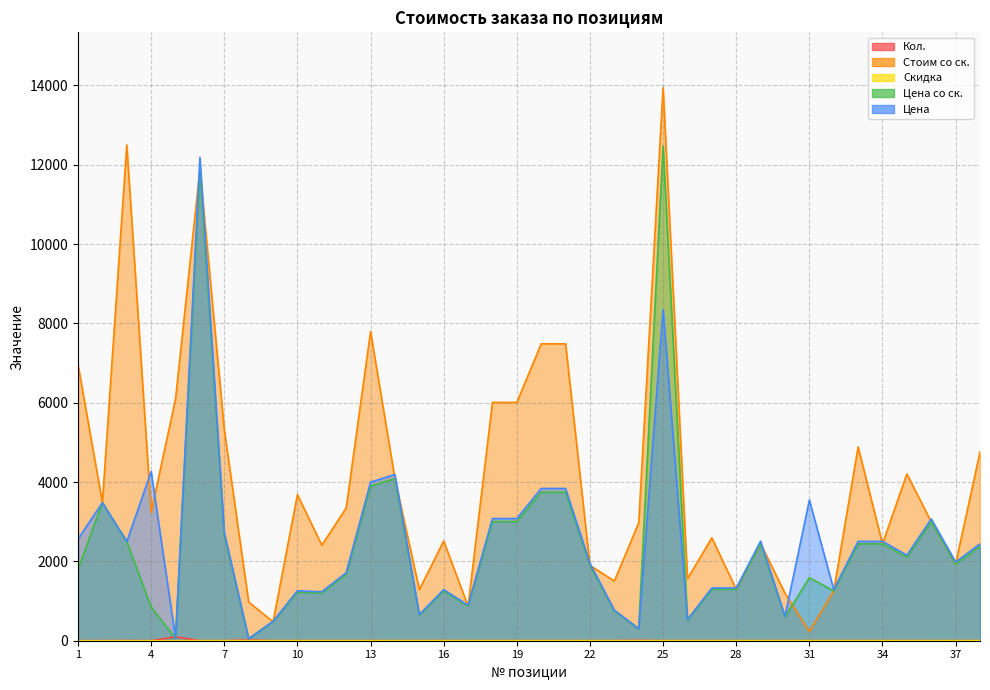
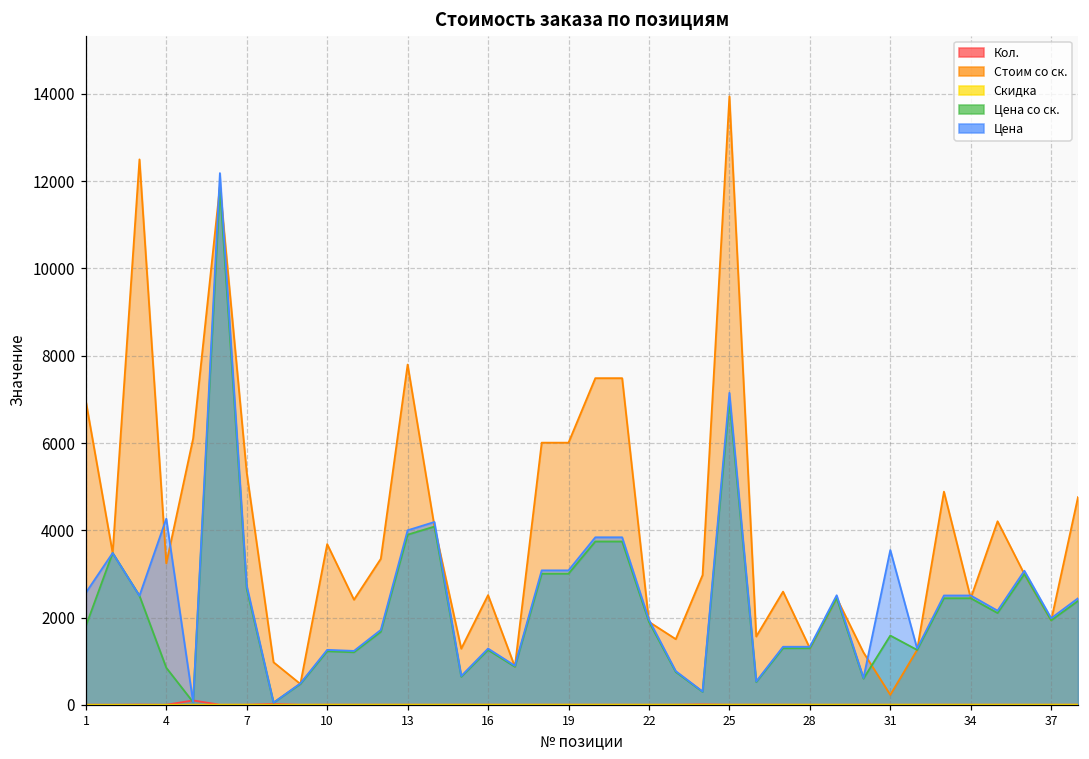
Цена со ск., 25: 12500 -> 7000
Цена, 25: 8400 -> 7200
